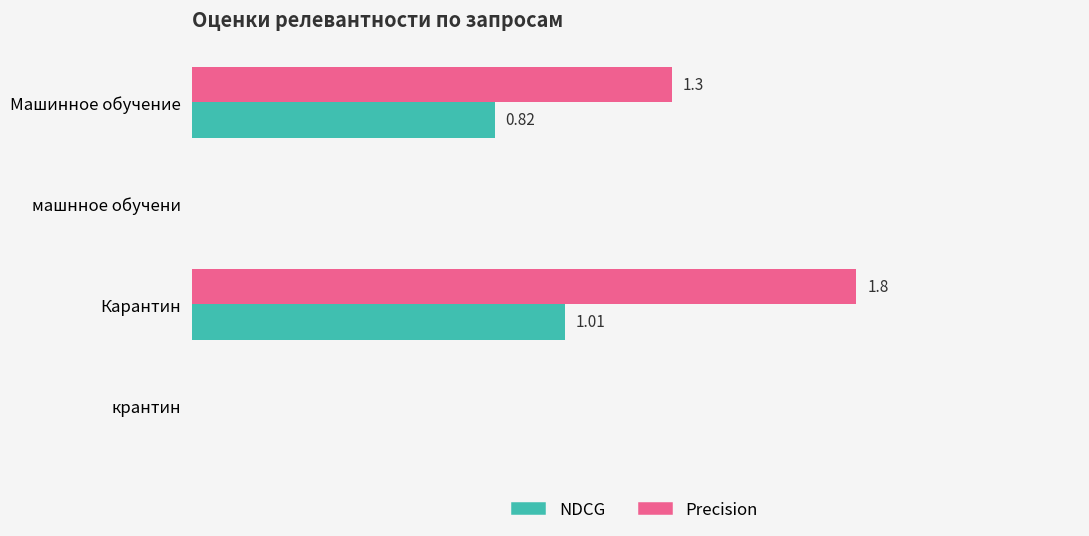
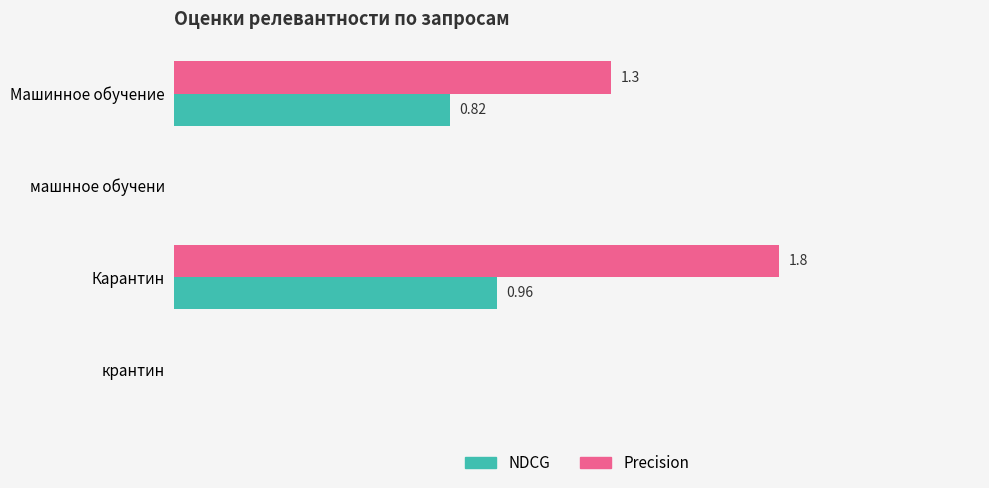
NDCG, Карантин: 1.01 -> 0.96
